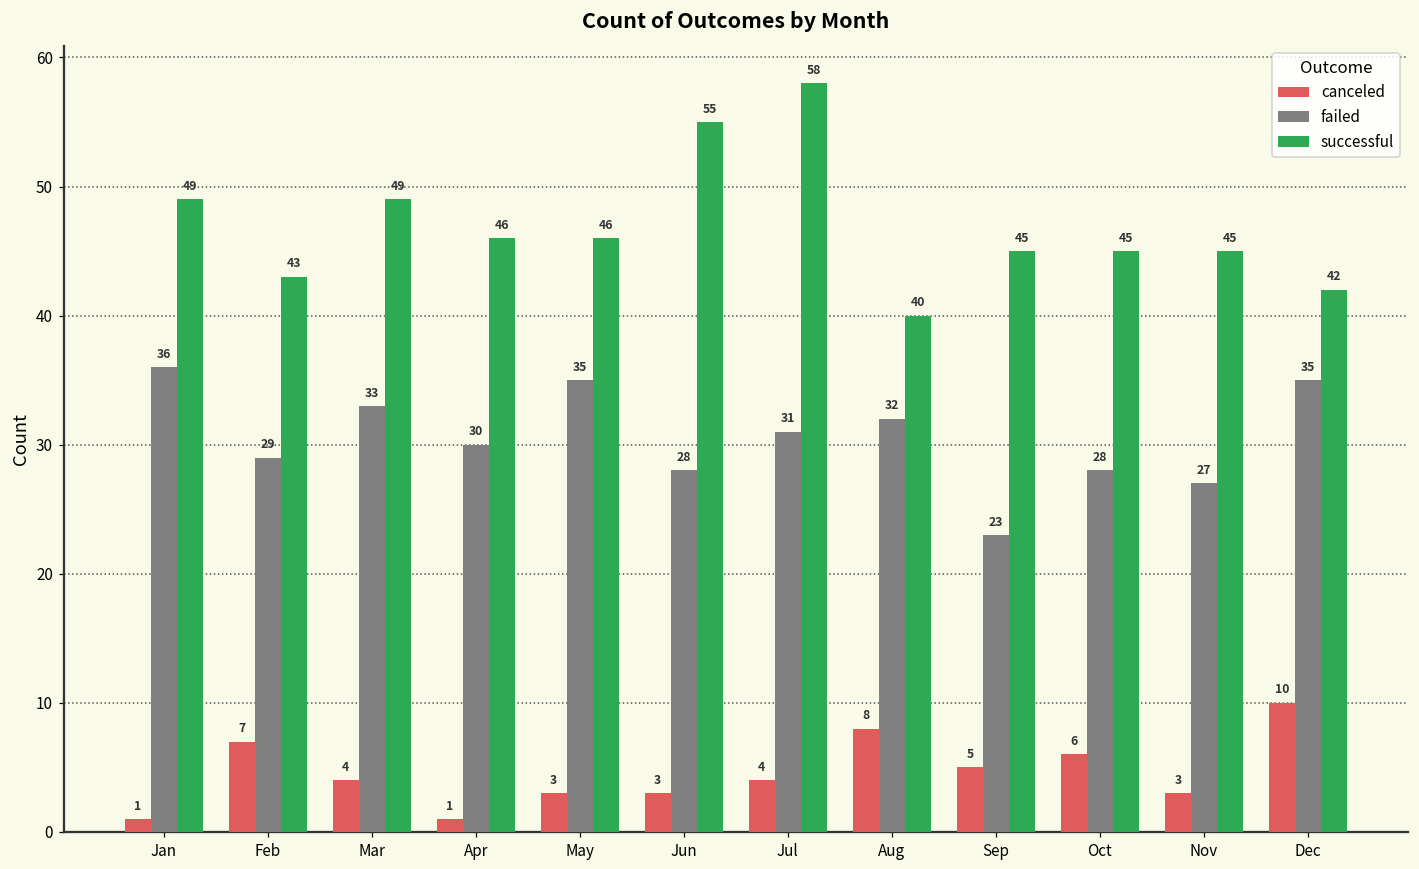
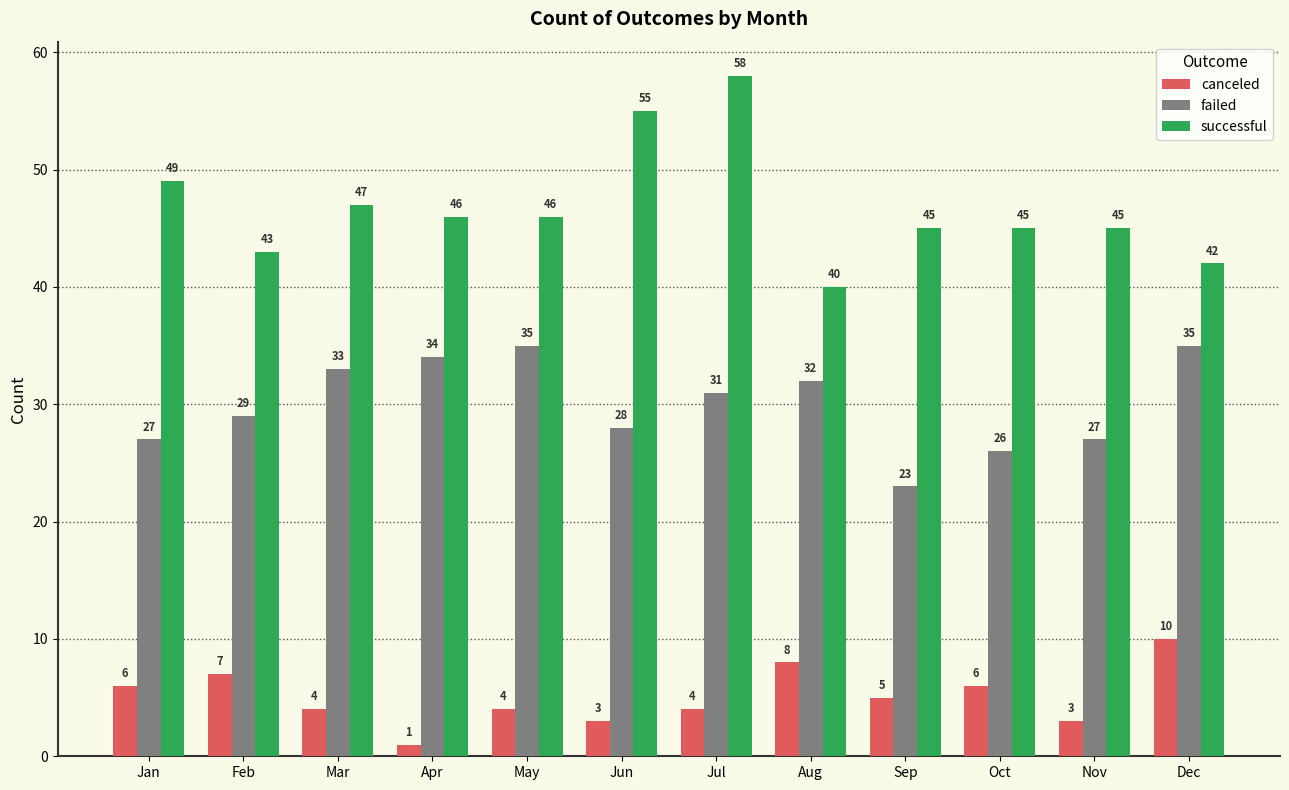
canceled, Jan: 1 -> 6
failed, Jan: 36 -> 27
successful, Mar: 49 -> 47
failed, Apr: 30 -> 34
canceled, May: 3 -> 4
failed, Oct: 28 -> 26
